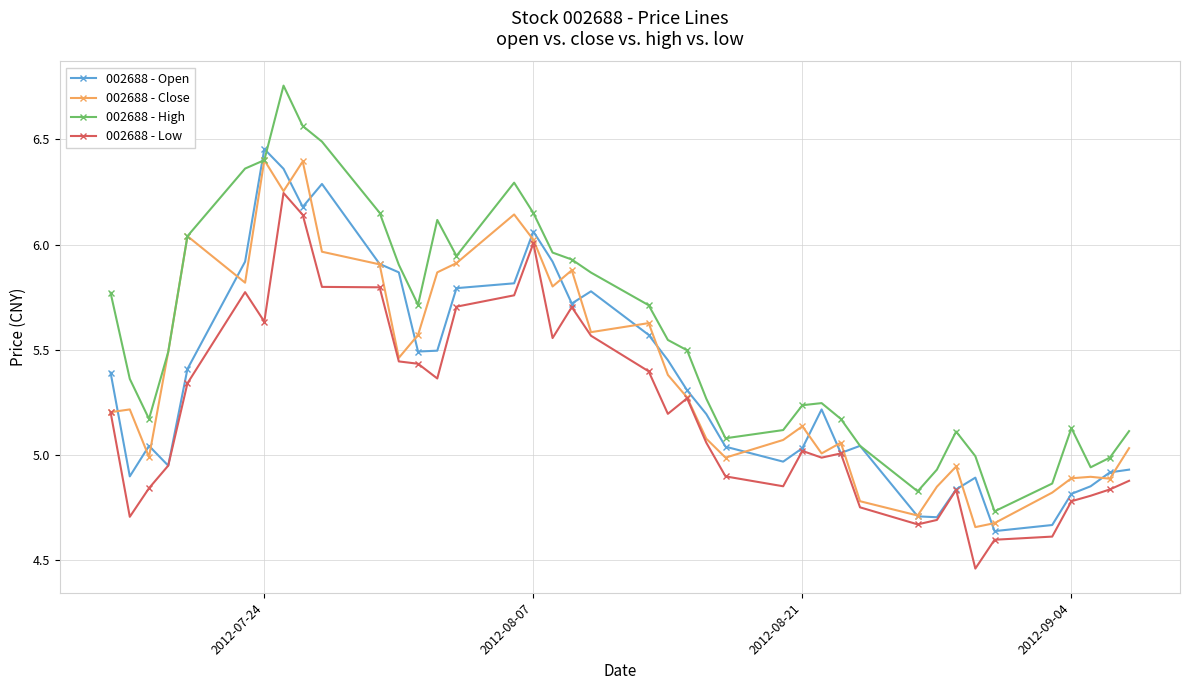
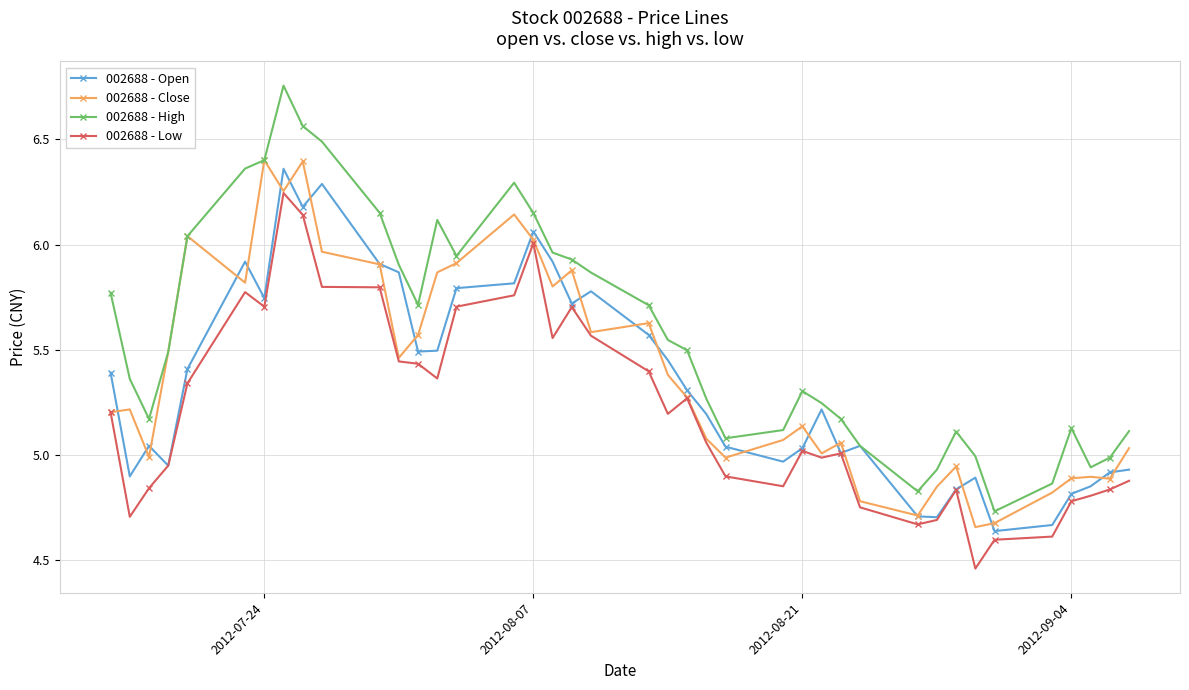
002688 - Open, 2012-07-24: 6.45 -> 5.75
002688 - Low, 2012-07-24: 5.63 -> 5.71
002688 - High, 2012-08-21: 5.24 -> 5.30
